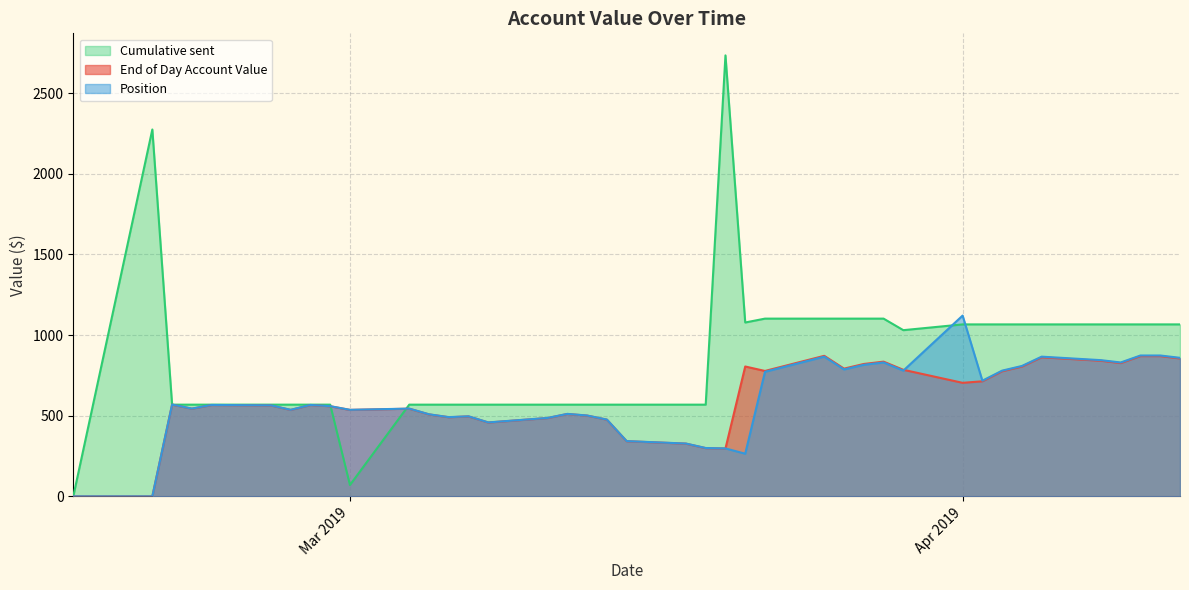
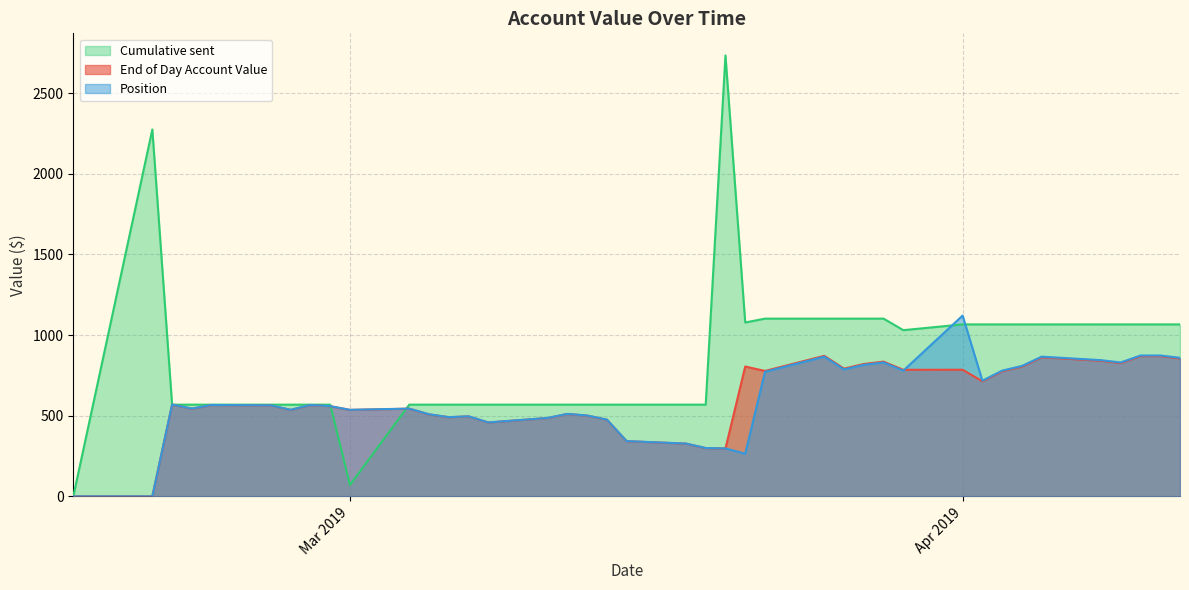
End of Day Account Value, Apr 2019: 700 -> 790
